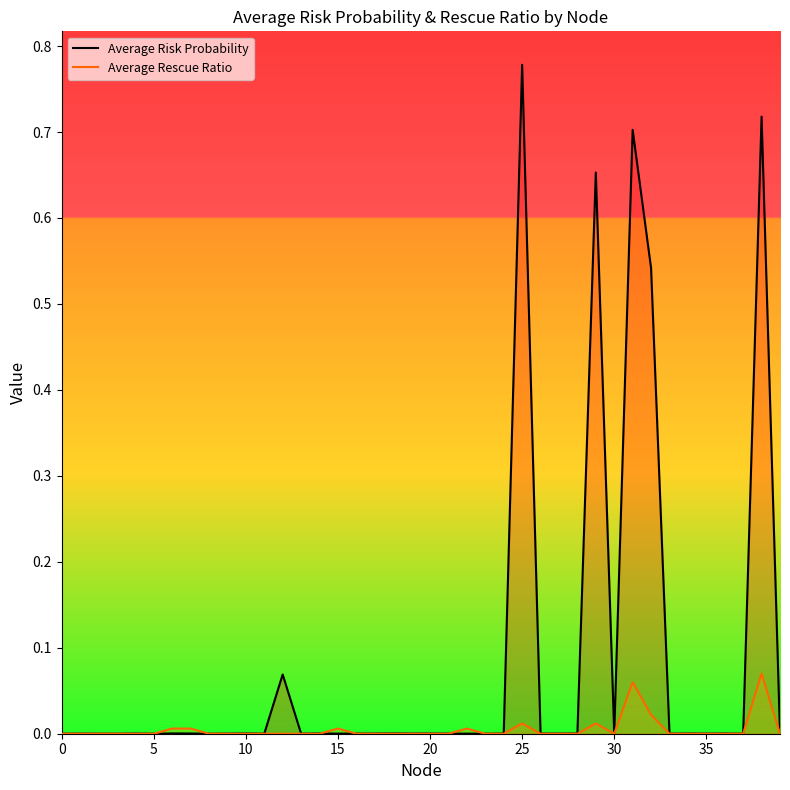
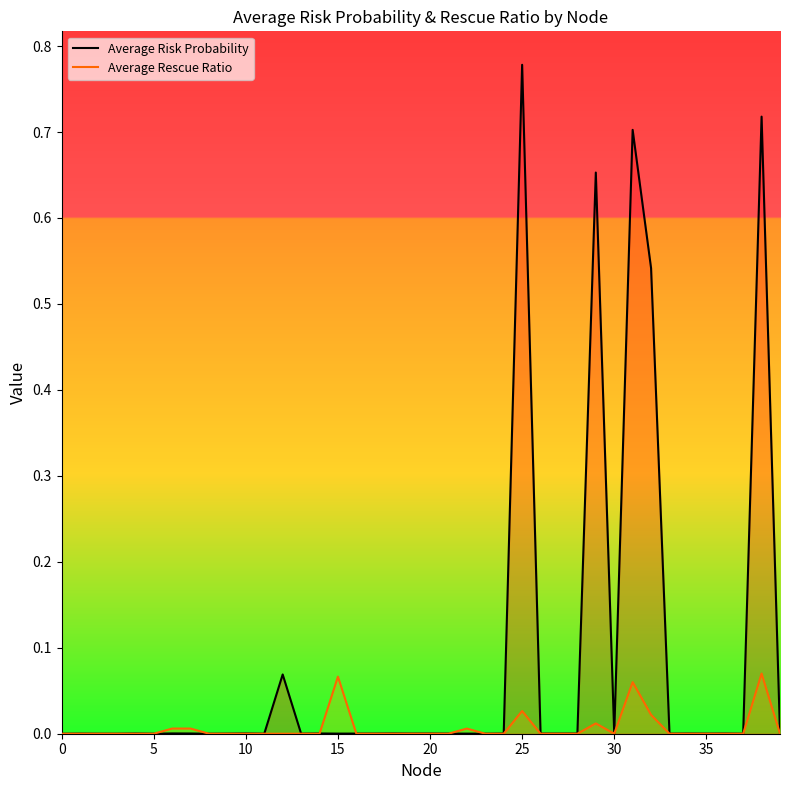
Average Rescue Ratio, 15: 0.01 -> 0.07
Average Rescue Ratio, 25: 0.01 -> 0.03
